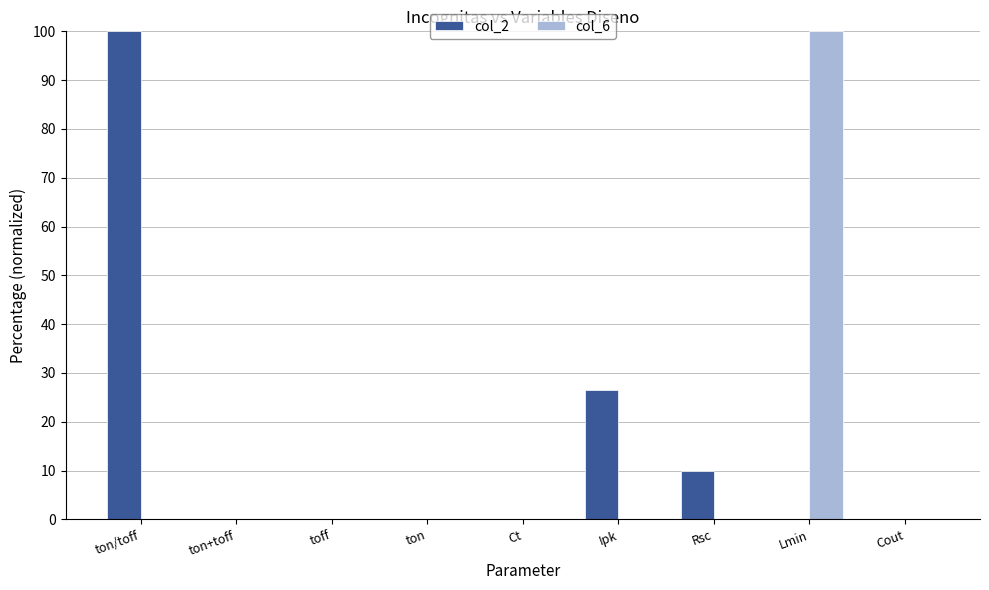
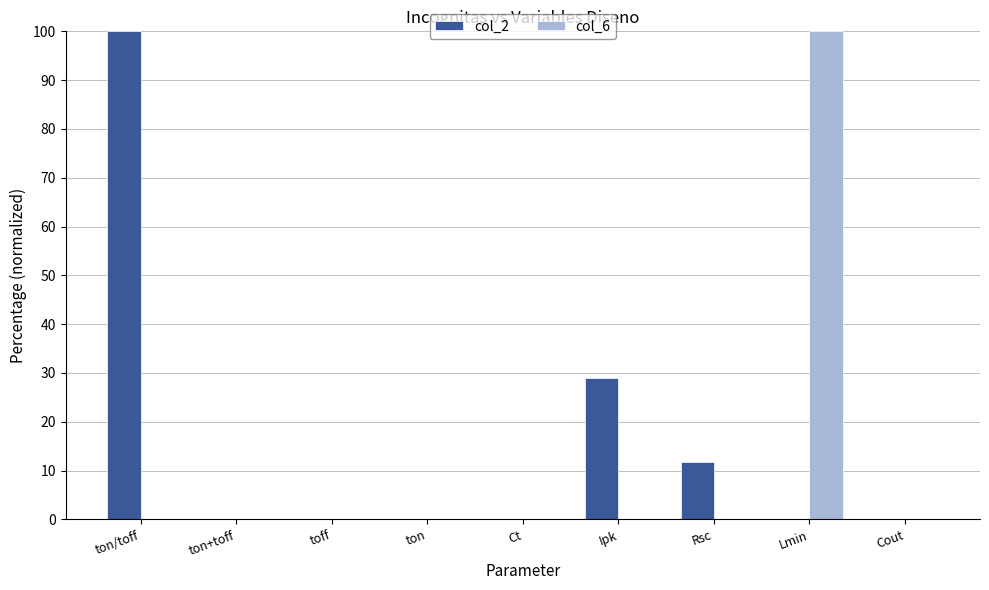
col_2, Ipk: 26 -> 29
col_2, Rsc: 10 -> 12
